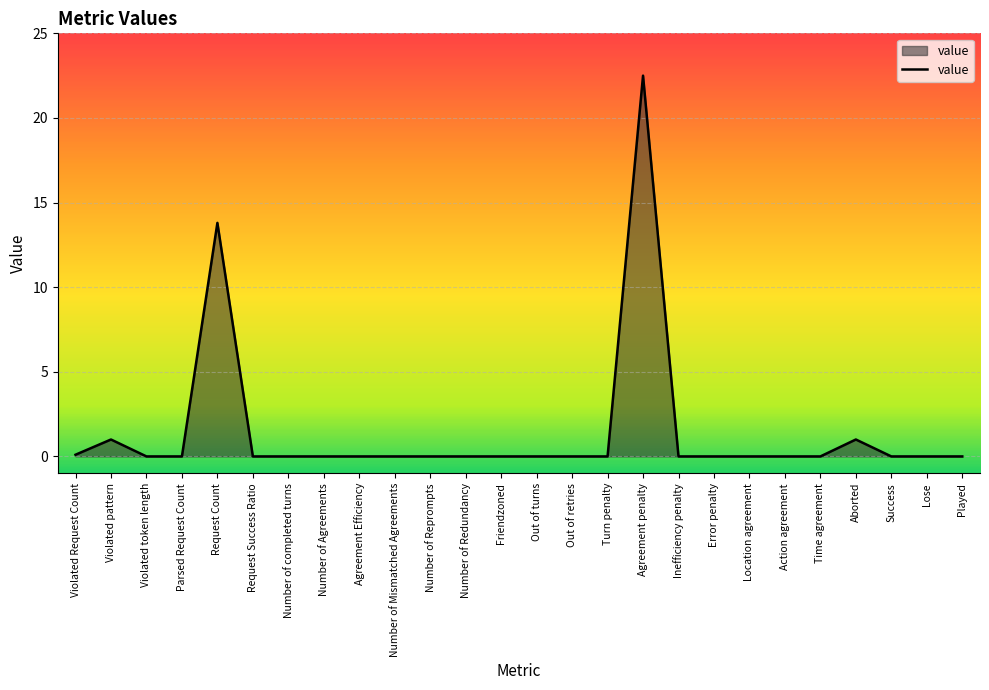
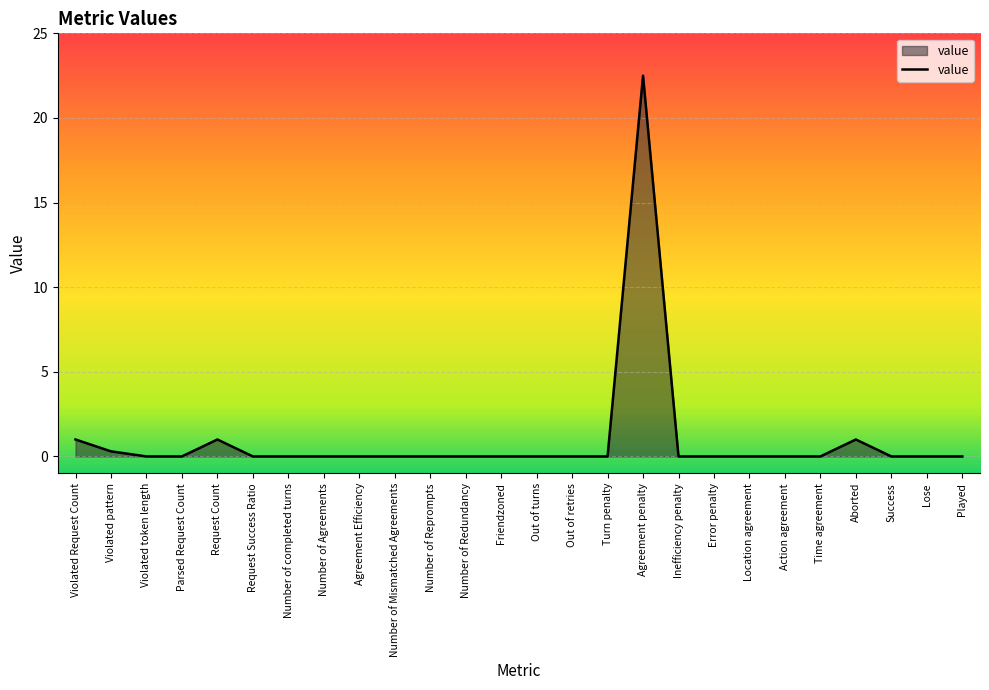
Violated Request Count: 0.1 -> 1.0
Violated pattern: 1.0 -> 0.3
Request Count: 13.8 -> 1.0
